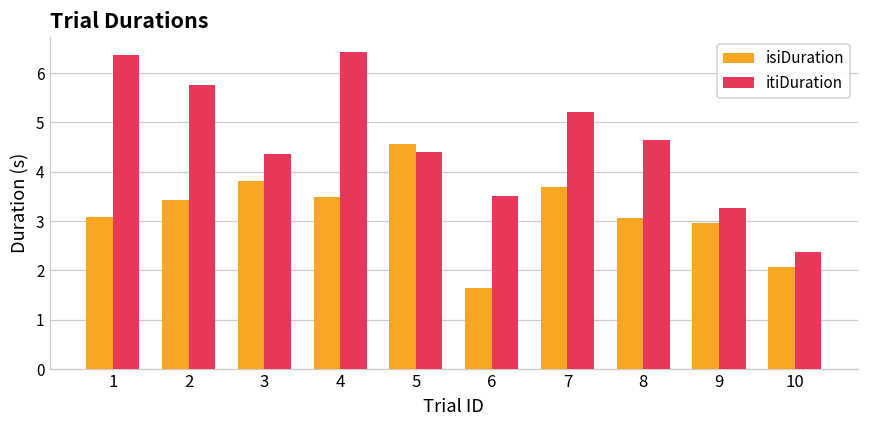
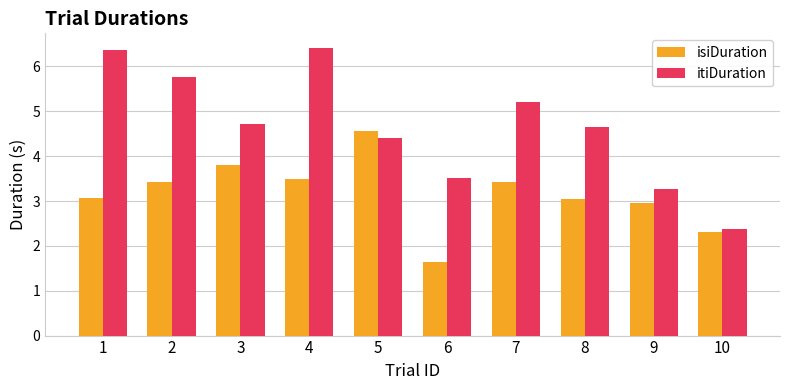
itiDuration, 3: 4.4 -> 4.7
isiDuration, 7: 3.7 -> 3.4
isiDuration, 10: 2.1 -> 2.3
